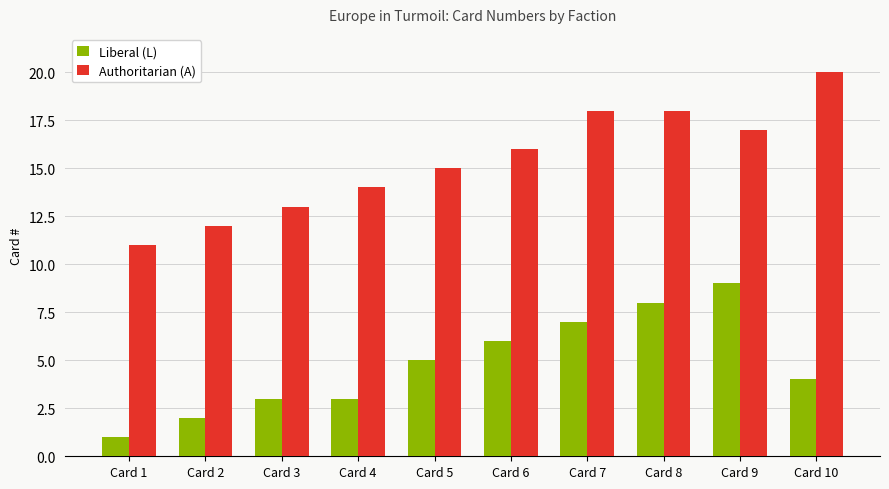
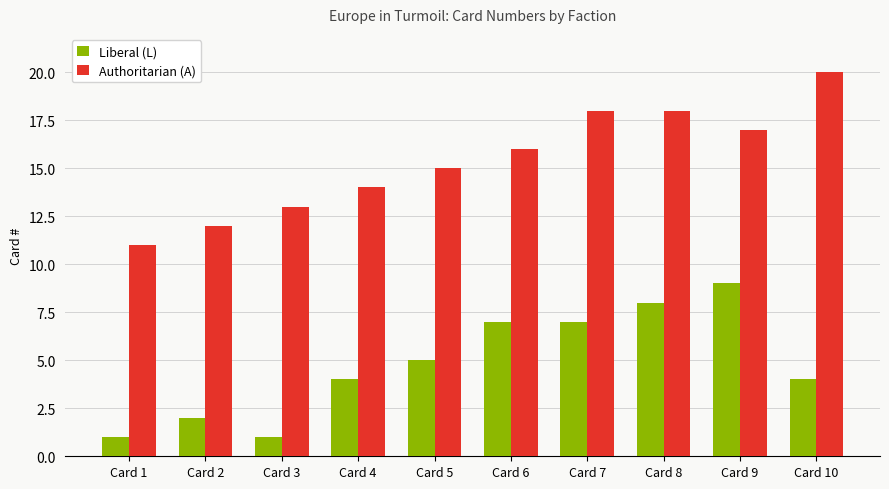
Liberal (L), Card 3: 3 -> 1
Liberal (L), Card 4: 3 -> 4
Liberal (L), Card 6: 6 -> 7
